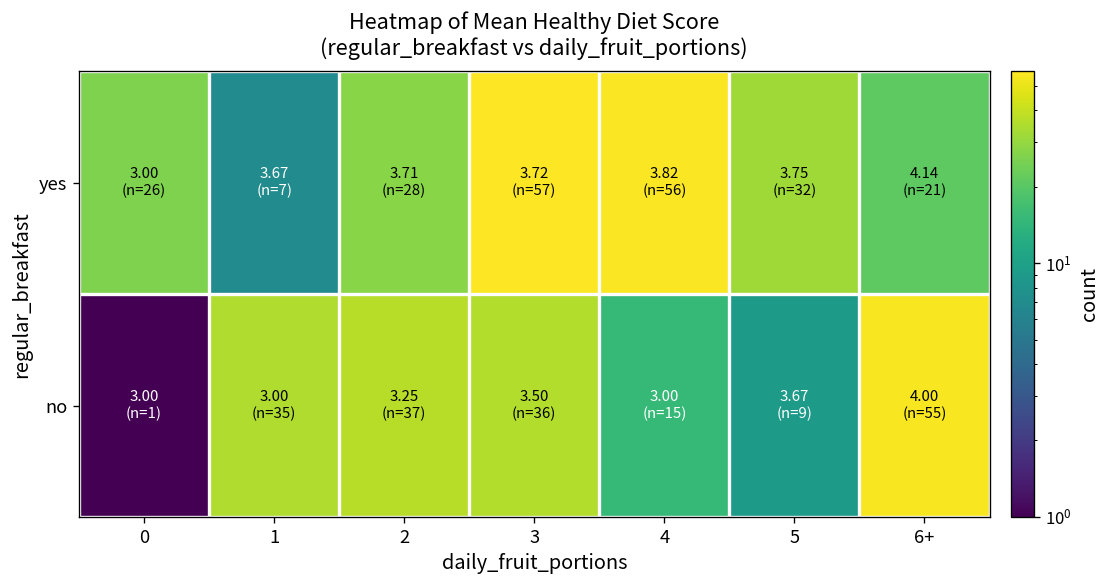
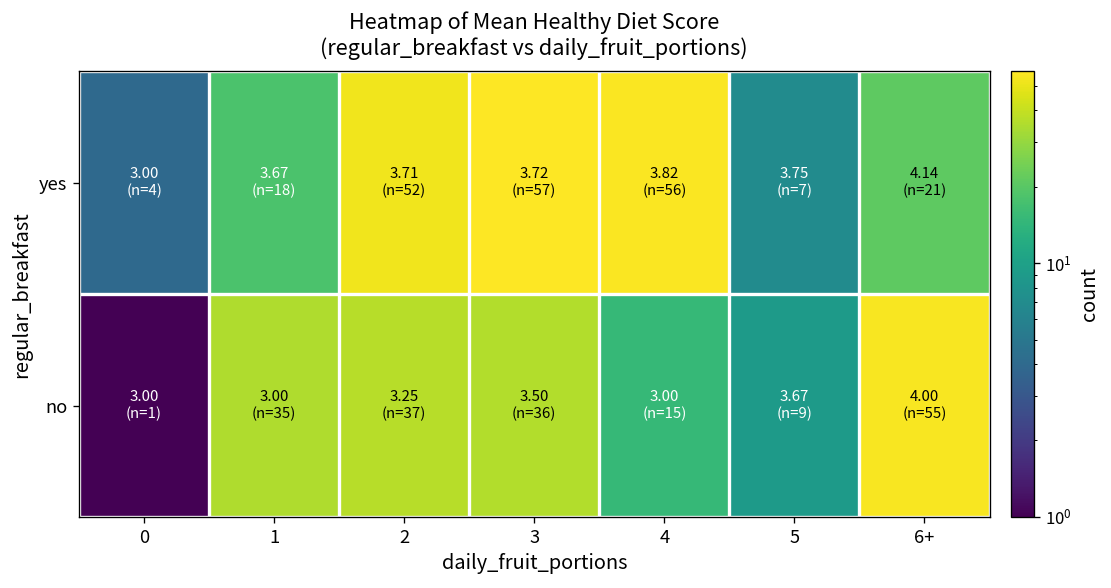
yes, 0: 26 -> 4
yes, 1: 7 -> 18
yes, 2: 28 -> 52
yes, 5: 32 -> 7
